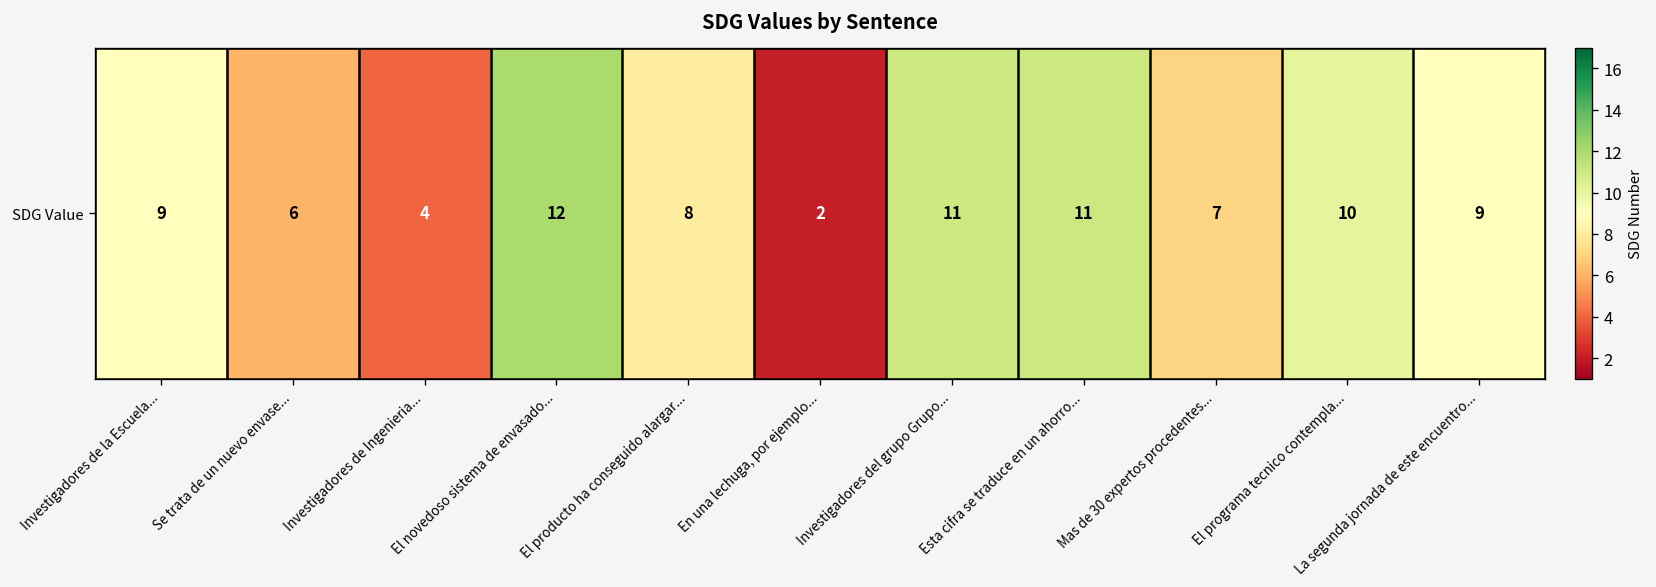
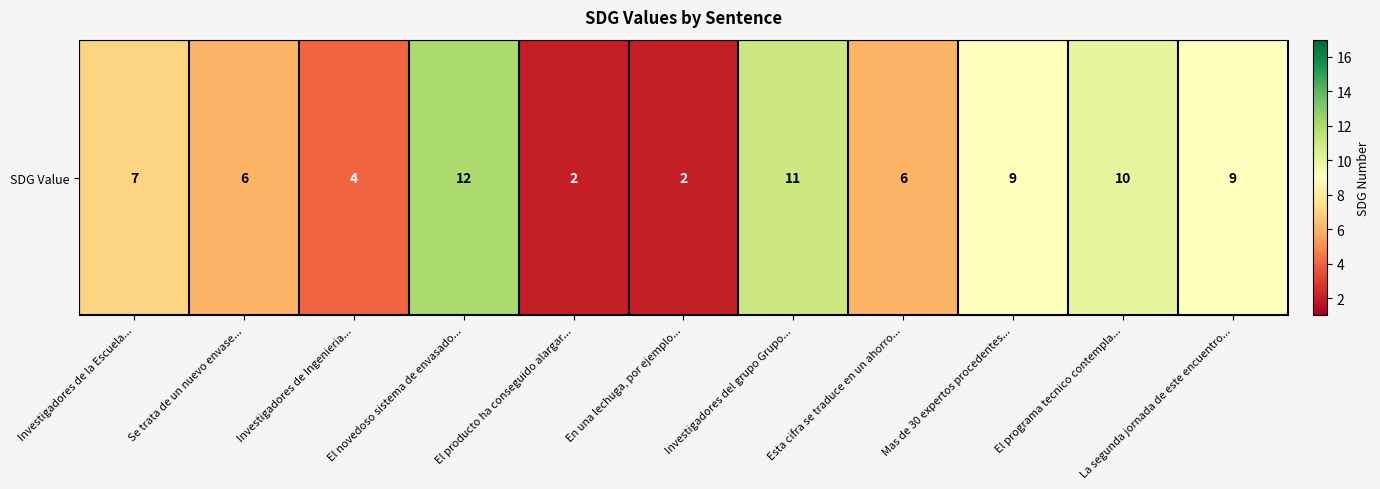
SDG Value, Investigadores de la Escuela...: 9 -> 7
SDG Value, El producto ha conseguido alargar...: 8 -> 2
SDG Value, Esta cifra se traduce en un ahorro...: 11 -> 6
SDG Value, Mas de 30 expertos procedentes...: 7 -> 9
